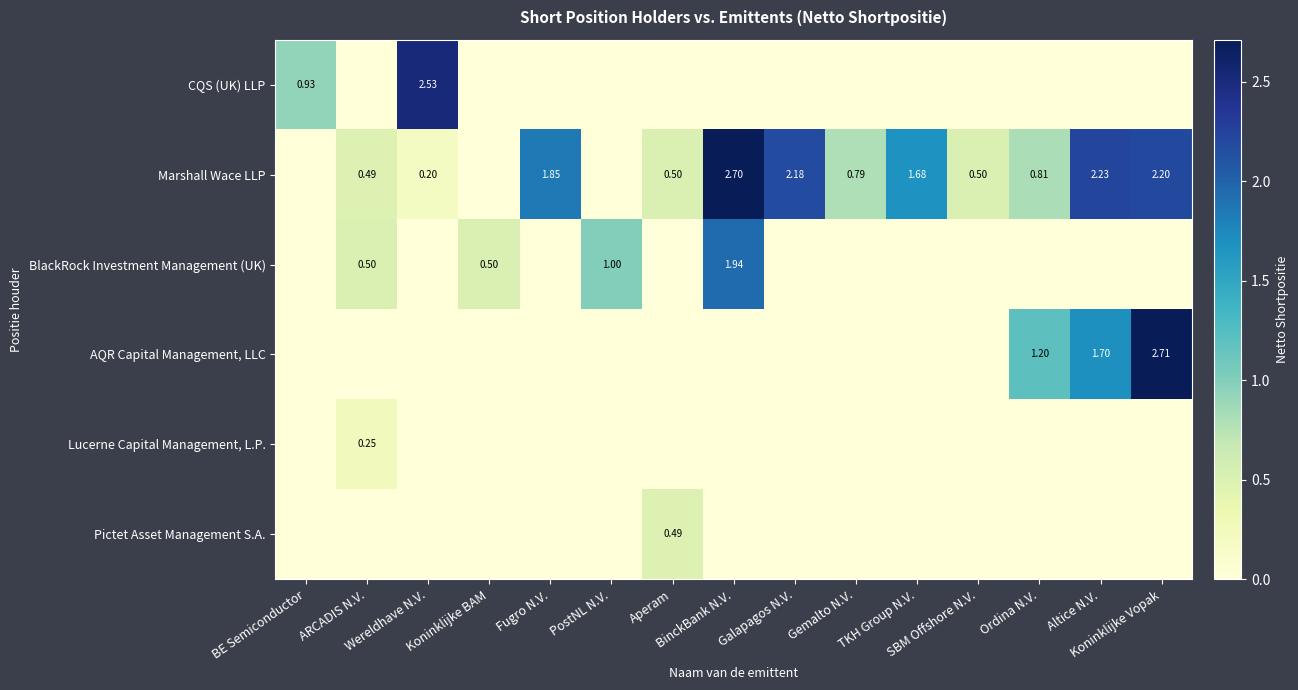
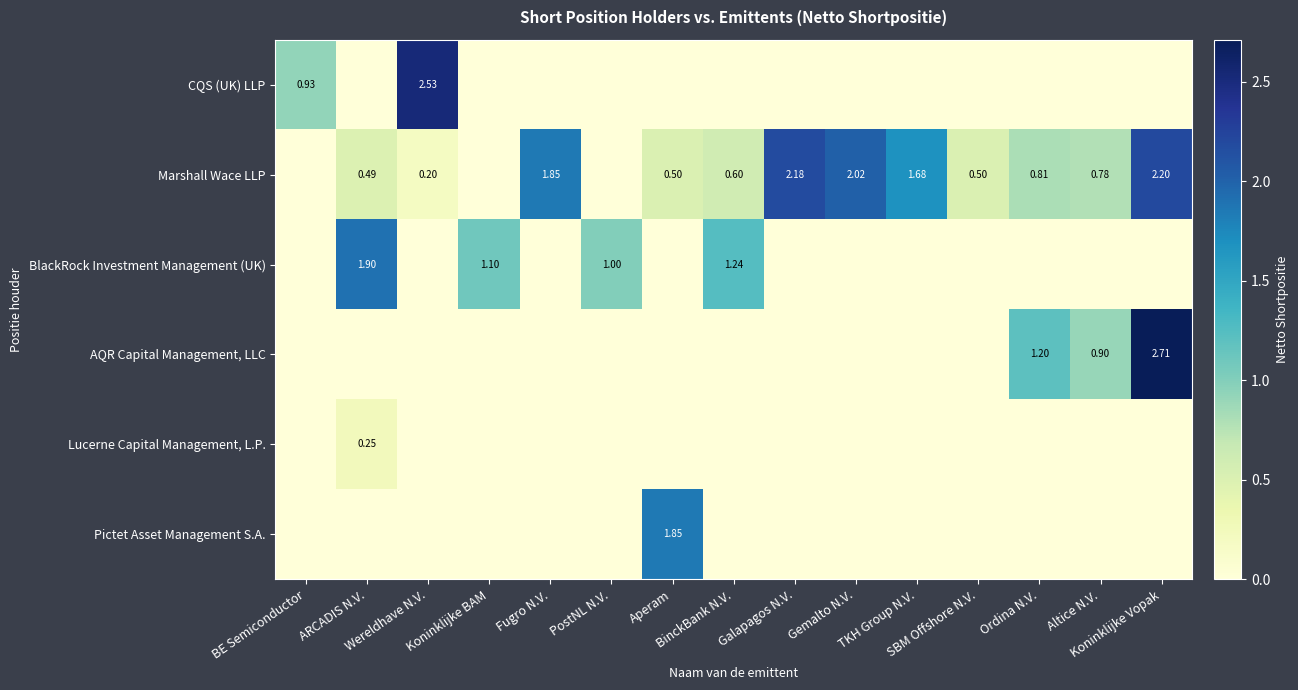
Marshall Wace LLP, BinckBank N.V.: 2.70 -> 0.60
Marshall Wace LLP, Gemalto N.V.: 0.79 -> 2.02
Marshall Wace LLP, Altice N.V.: 2.23 -> 0.78
BlackRock Investment Management (UK), ARCADIS N.V.: 0.50 -> 1.90
BlackRock Investment Management (UK), Koninklijke BAM: 0.50 -> 1.10
BlackRock Investment Management (UK), BinckBank N.V.: 1.94 -> 1.24
AQR Capital Management, LLC, Altice N.V.: 1.70 -> 0.90
Pictet Asset Management S.A., Aperam: 0.49 -> 1.85
